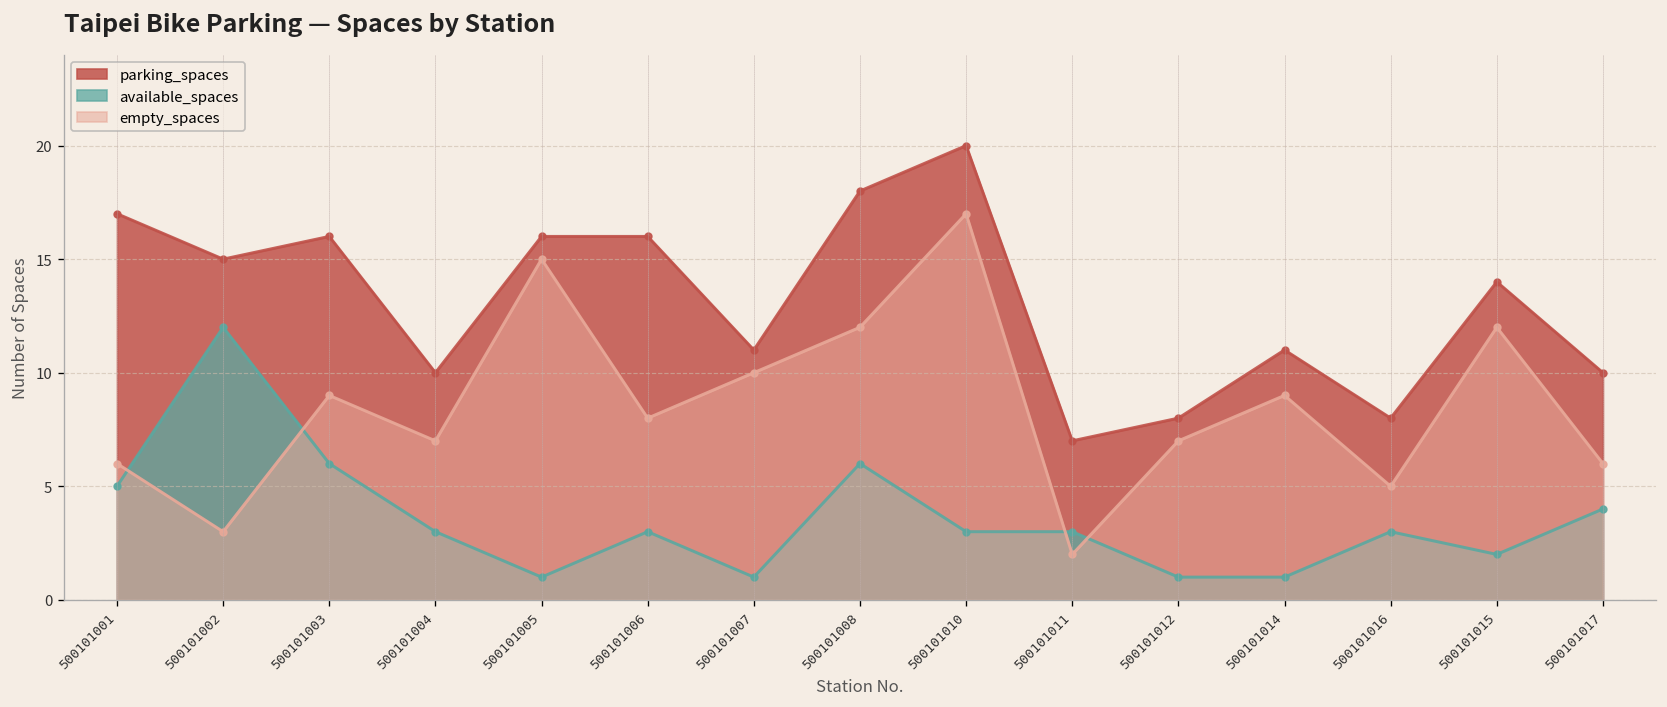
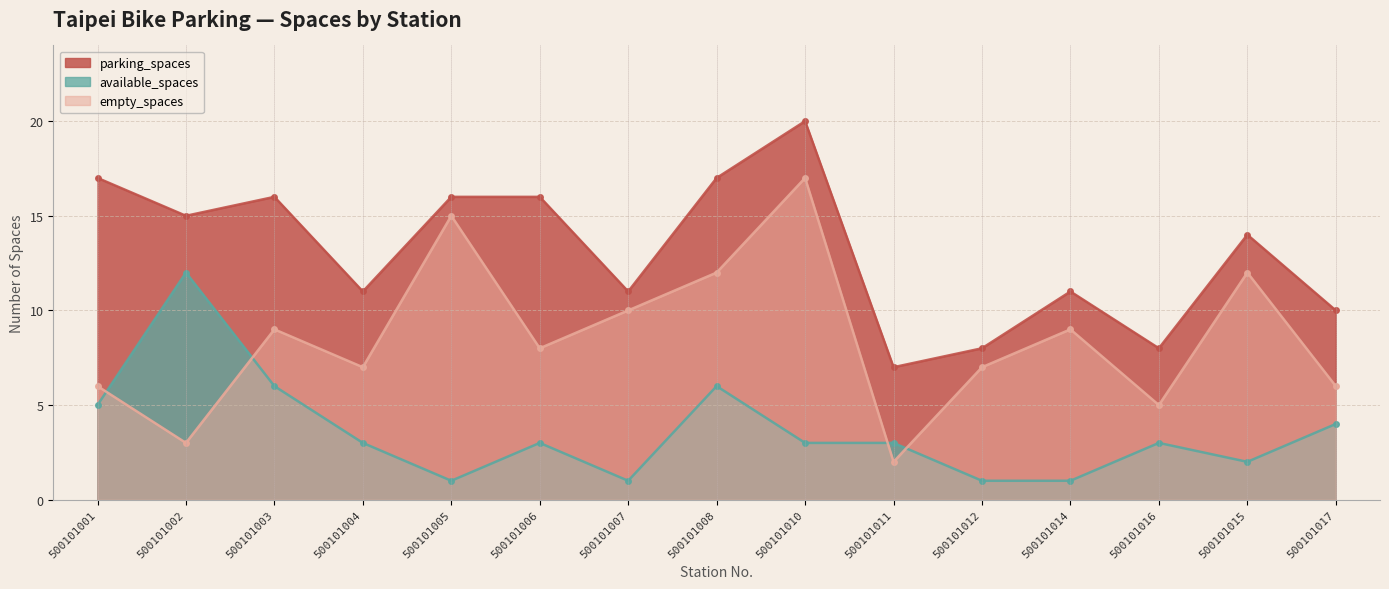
parking_spaces, 500101004: 10 -> 11
parking_spaces, 500101008: 18 -> 17
